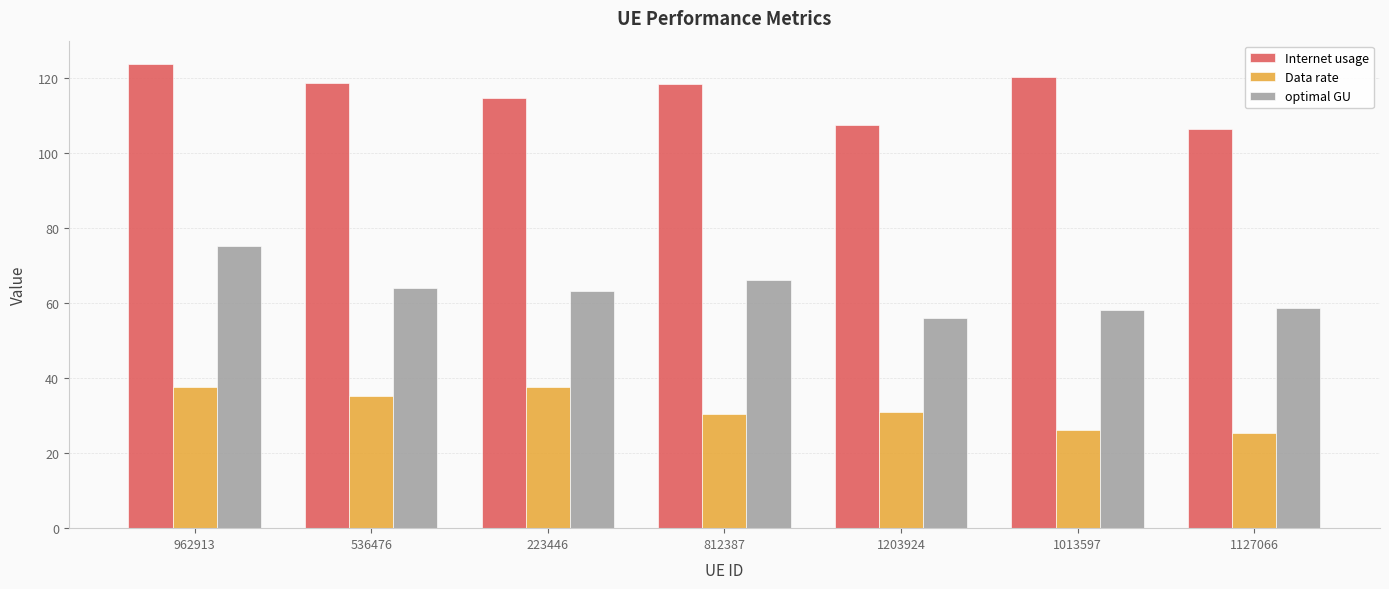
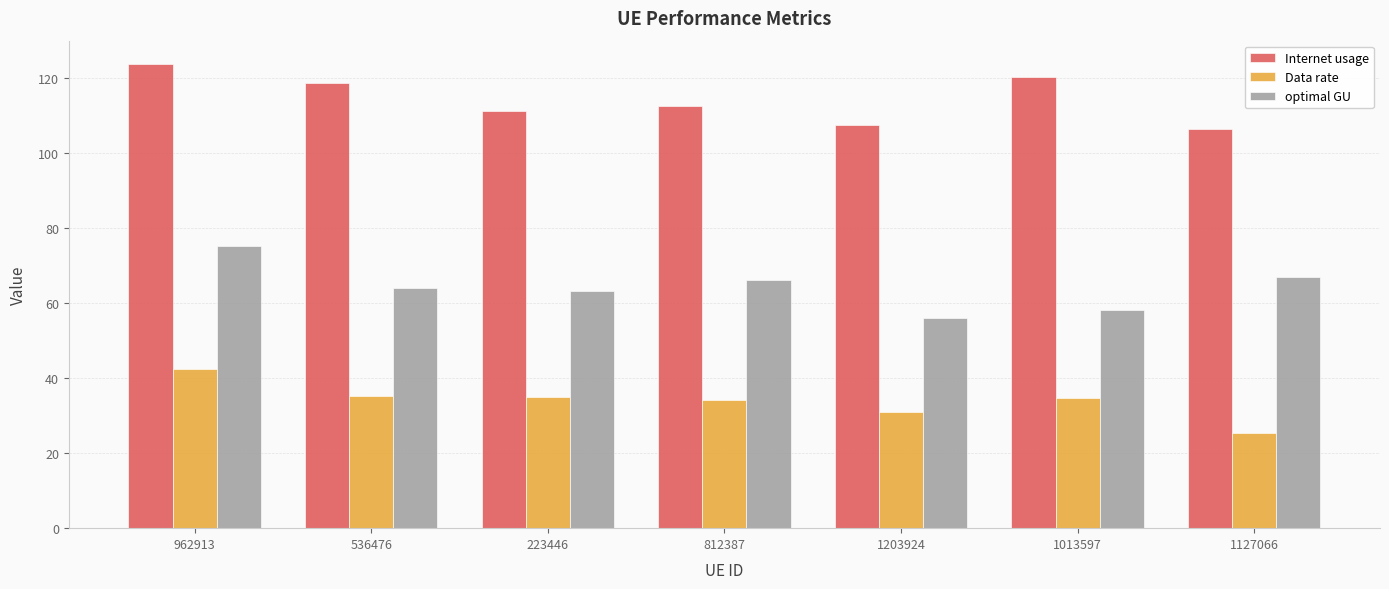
Data rate, 962913: 38 -> 42
Internet usage, 223446: 115 -> 111
Data rate, 223446: 38 -> 35
Internet usage, 812387: 118 -> 112
Data rate, 812387: 30 -> 34
Data rate, 1013597: 26 -> 35
optimal GU, 1127066: 59 -> 67
